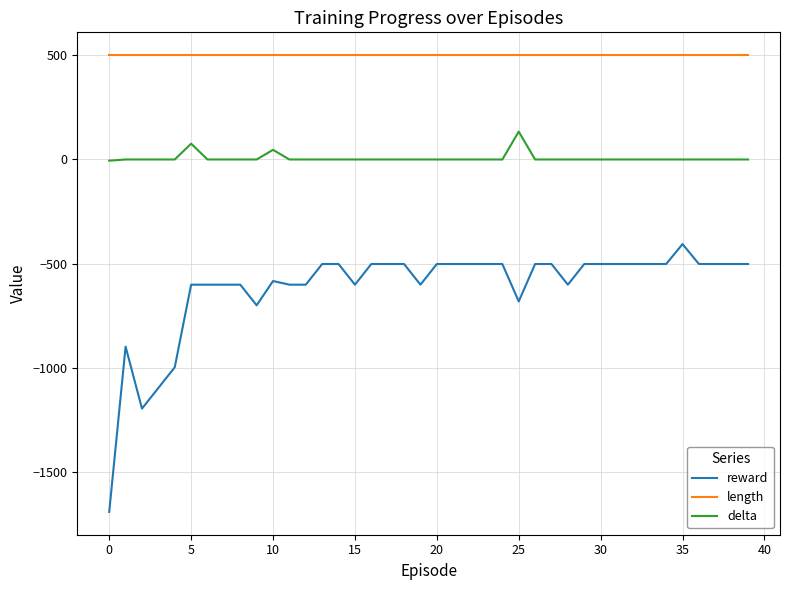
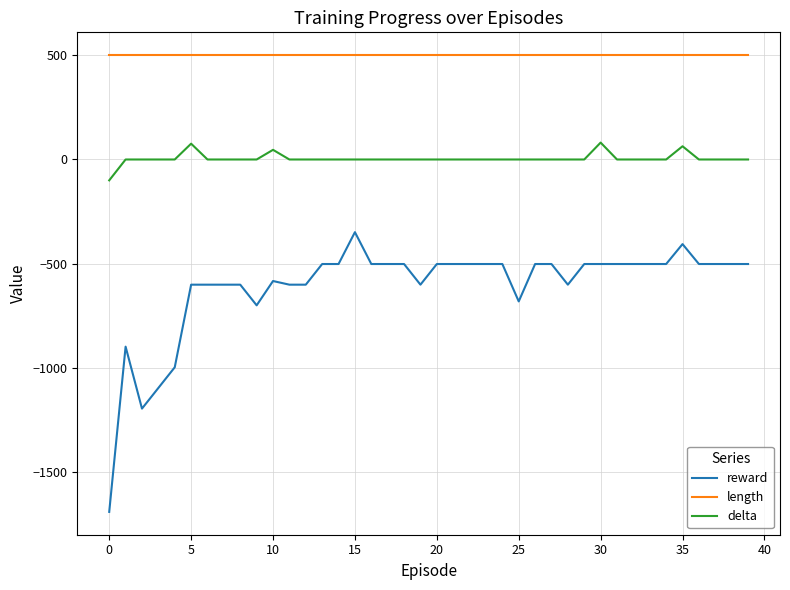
delta, 0: -10 -> -100
reward, 15: -600 -> -350
delta, 25: 130 -> 0
delta, 30: 0 -> 80
delta, 35: 0 -> 60
